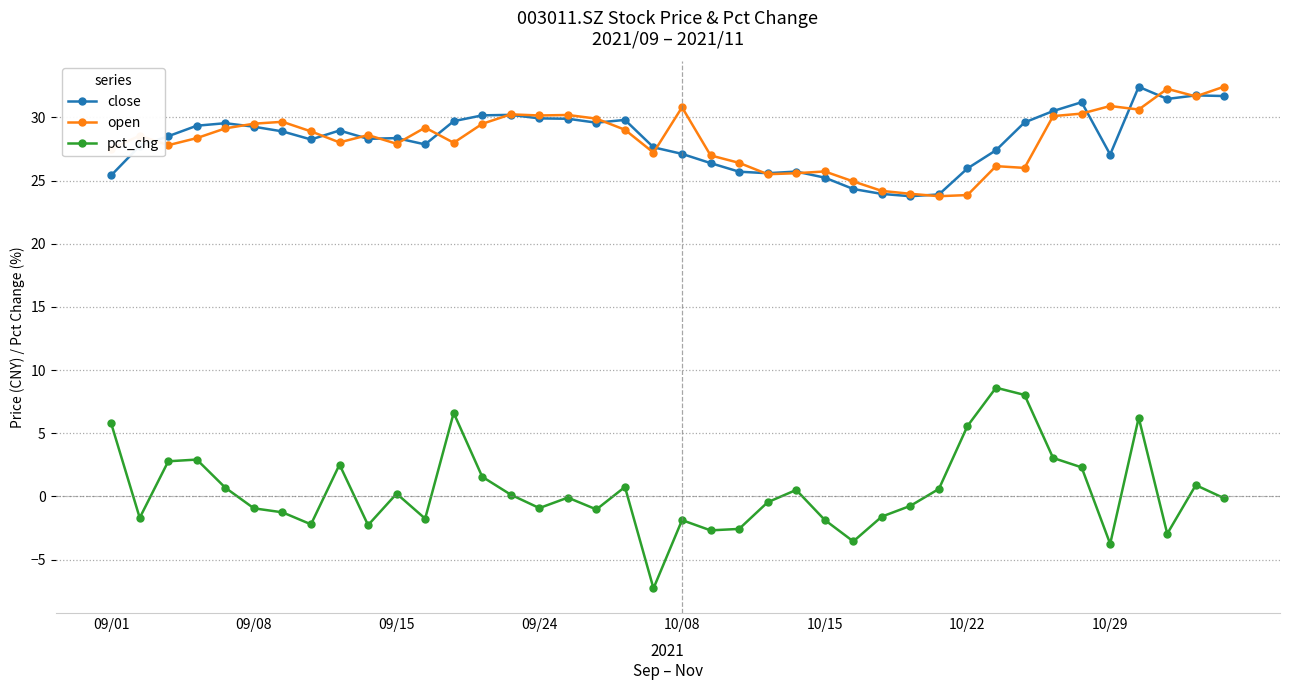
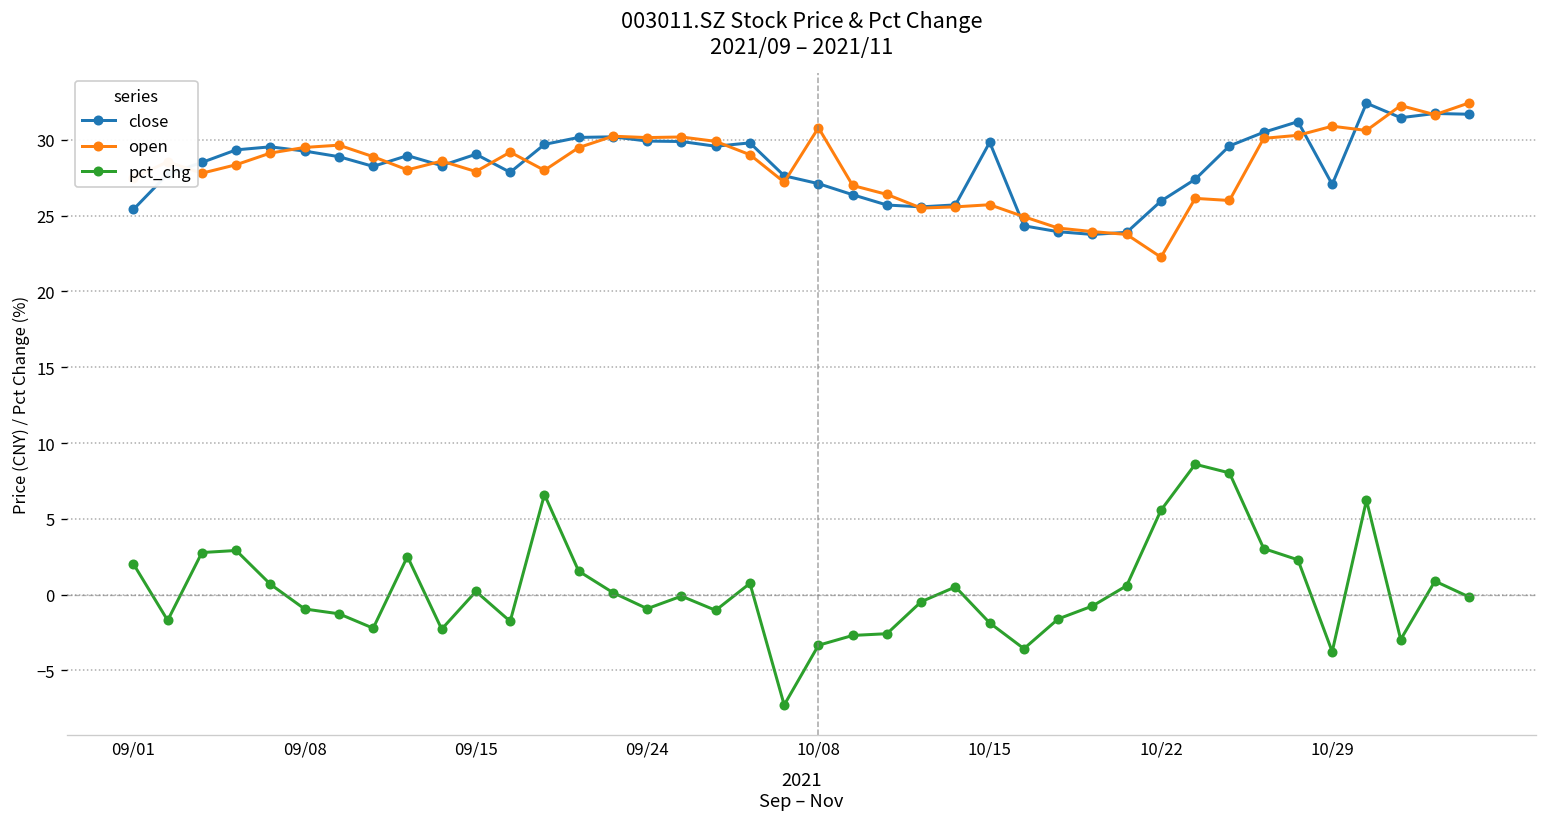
pct_chg, 09/01: 5.8 -> 2.0
close, 09/15: 28.4 -> 29.1
pct_chg, 10/08: -1.9 -> -3.3
close, 10/15: 25.2 -> 29.8
open, 10/22: 23.9 -> 22.3
